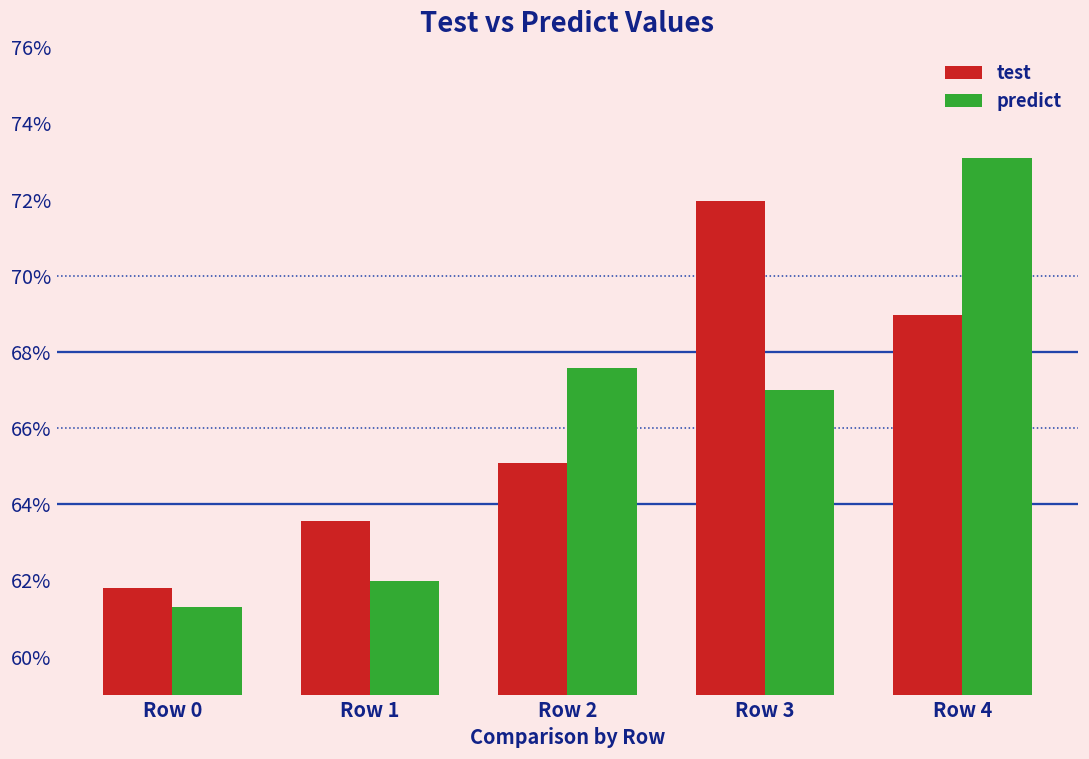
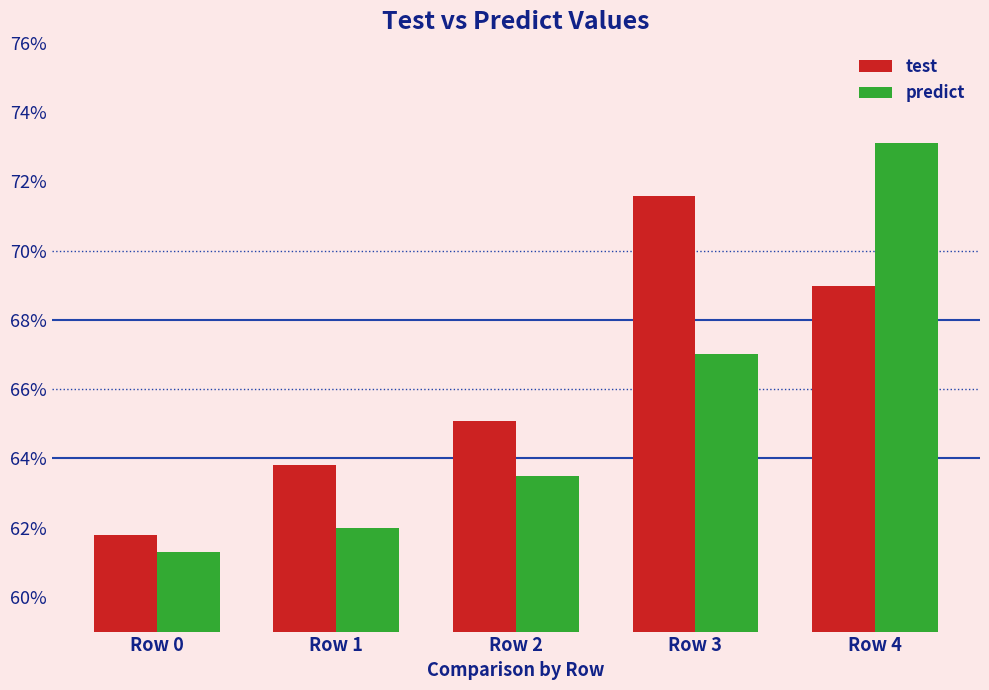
test, Row 1: 63.6% -> 63.8%
predict, Row 2: 67.6% -> 63.5%
test, Row 3: 72.0% -> 71.6%
